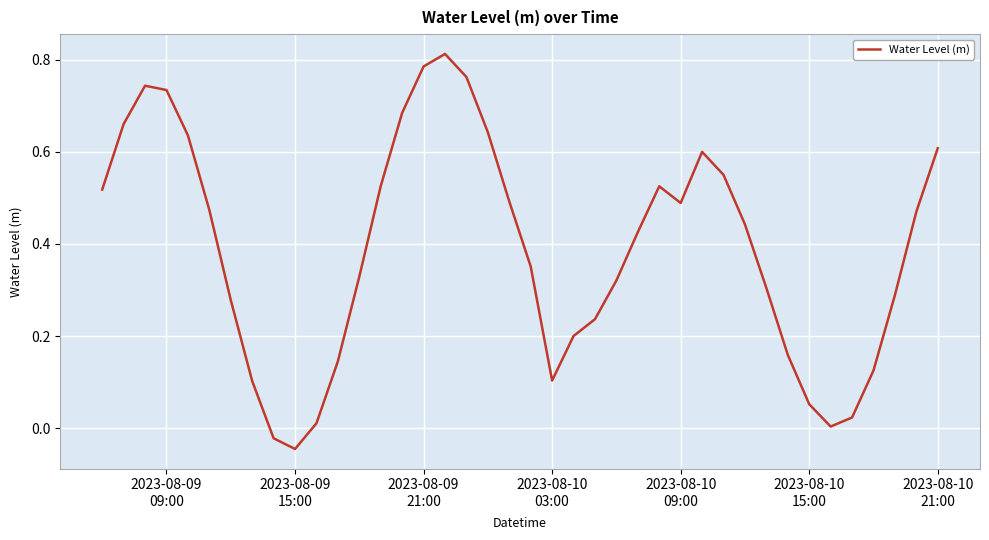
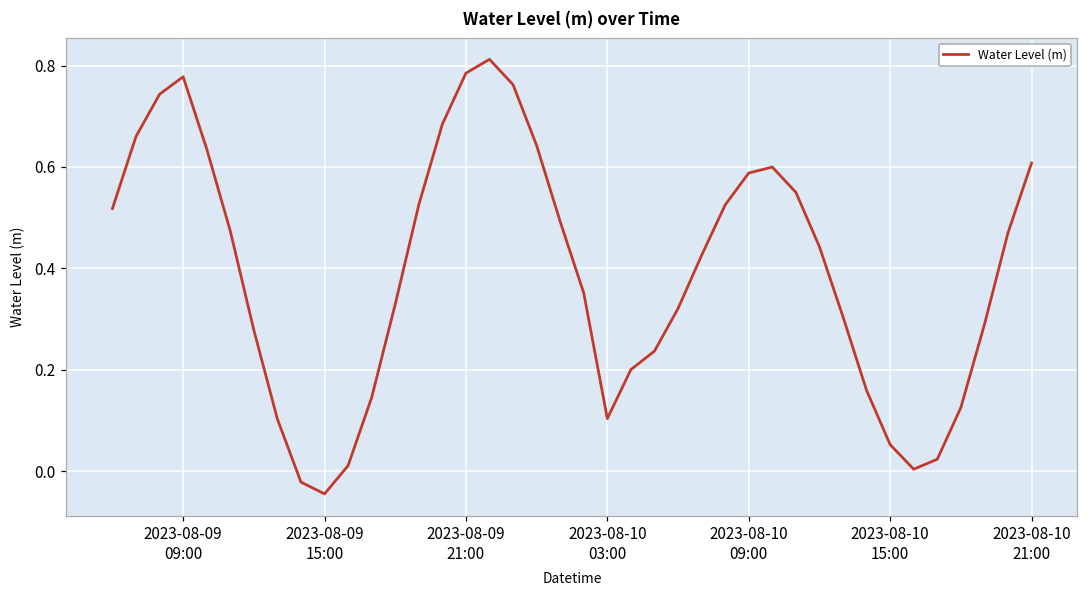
2023-08-09 09:00: 0.73 -> 0.78
2023-08-10 09:00: 0.49 -> 0.59
